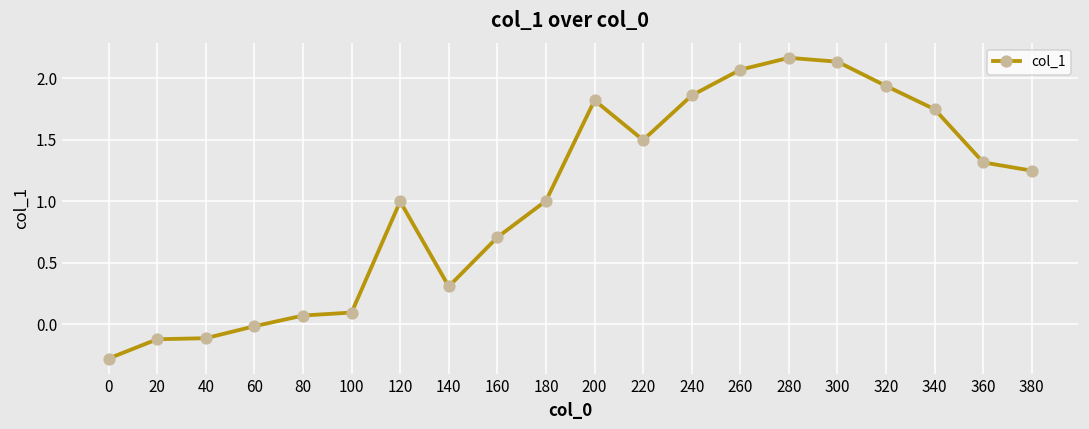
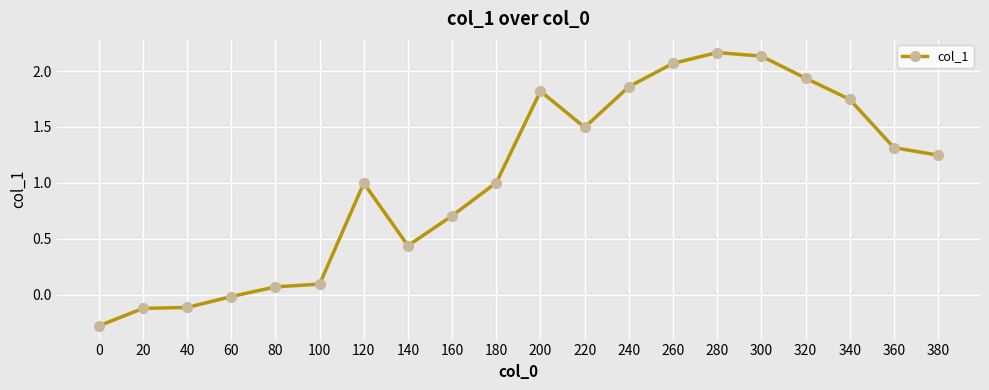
140: 0.31 -> 0.44
